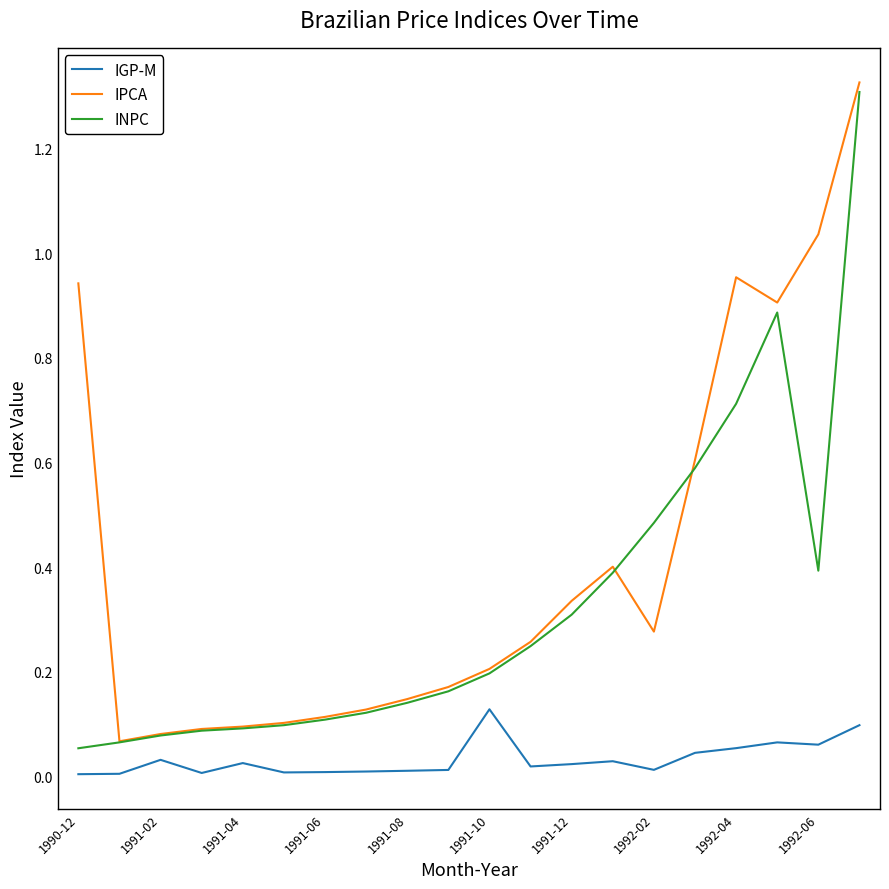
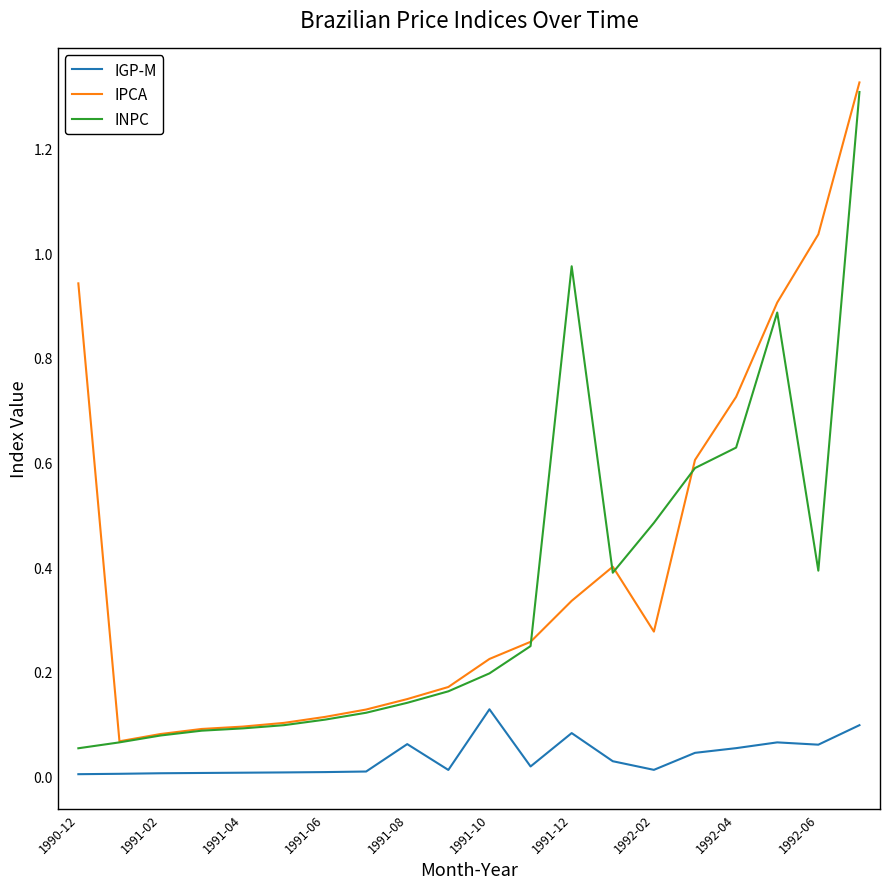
IGP-M, 1991-02: 0.03 -> 0.01
IGP-M, 1991-04: 0.03 -> 0.01
IGP-M, 1991-08: 0.01 -> 0.06
IPCA, 1991-10: 0.21 -> 0.22
IGP-M, 1991-12: 0.02 -> 0.08
INPC, 1991-12: 0.31 -> 0.98
IPCA, 1992-04: 0.95 -> 0.73
INPC, 1992-04: 0.71 -> 0.63
